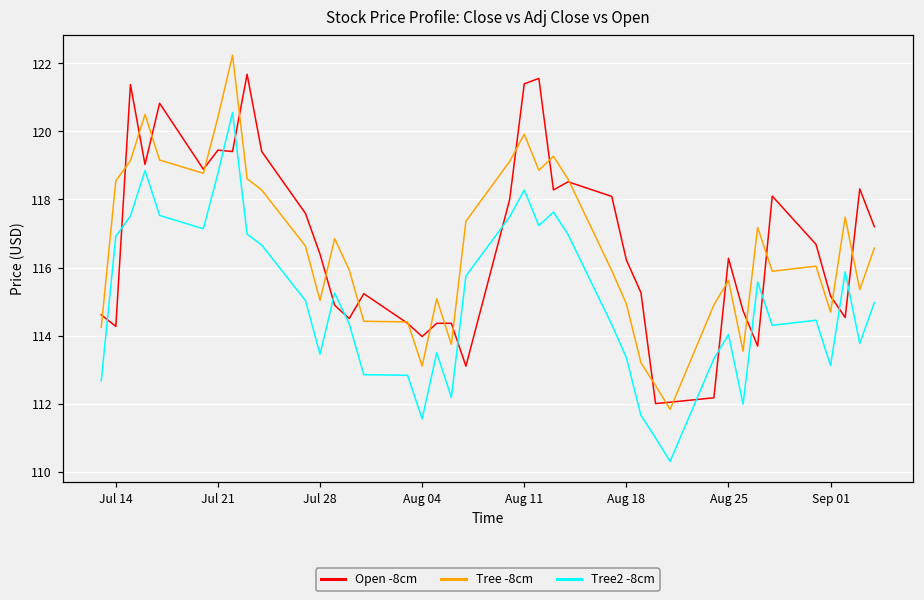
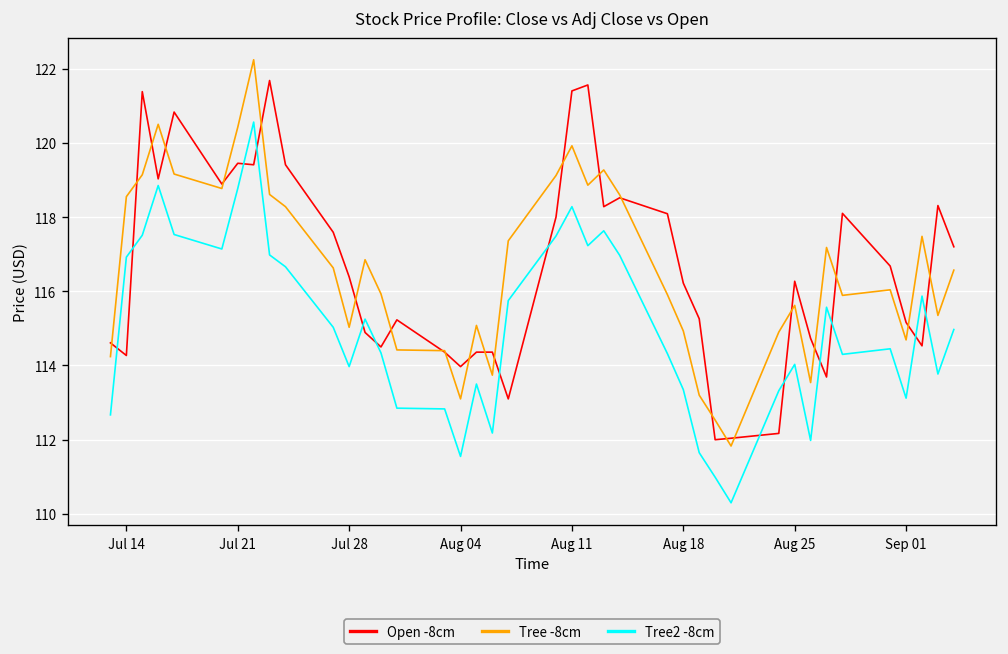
Tree2 -8cm, Jul 28: 113.5 -> 114.0
